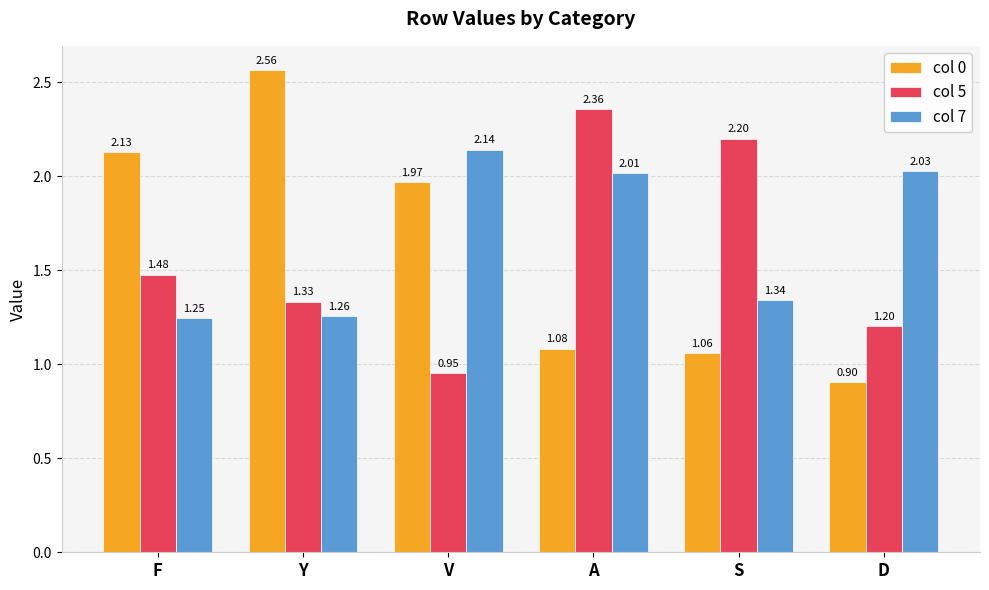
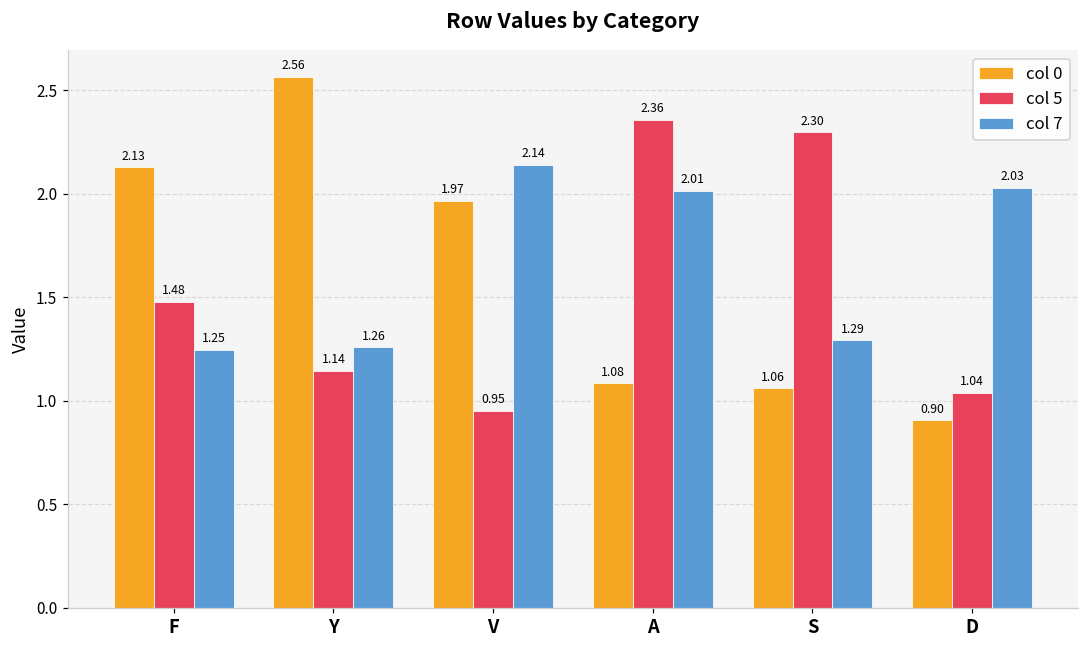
col 5, Y: 1.33 -> 1.14
col 5, S: 2.20 -> 2.30
col 7, S: 1.34 -> 1.29
col 5, D: 1.20 -> 1.04
